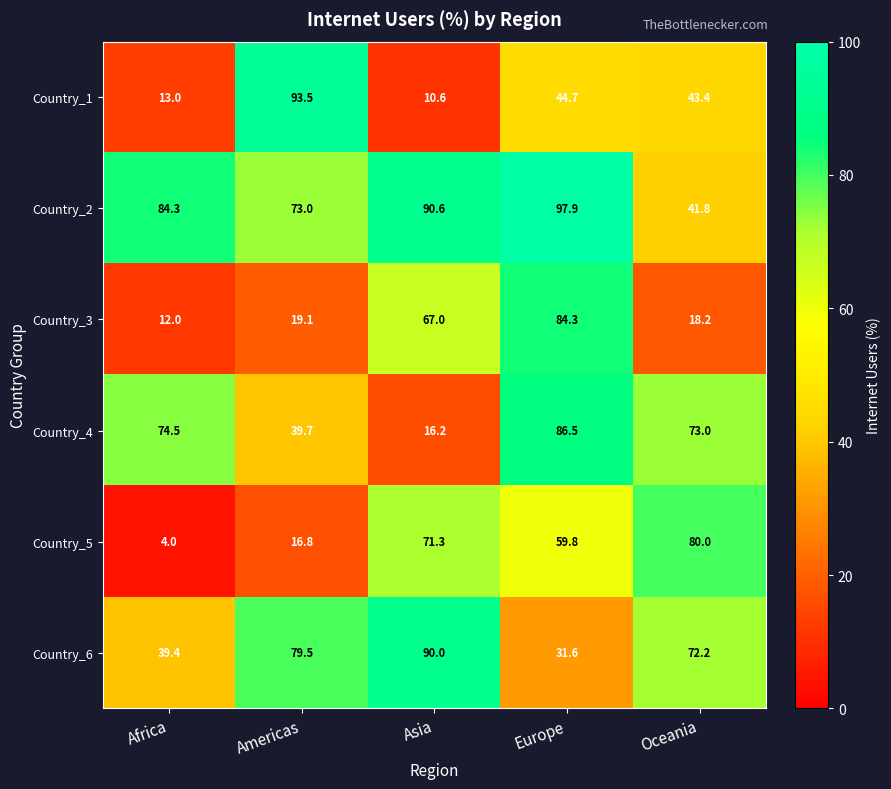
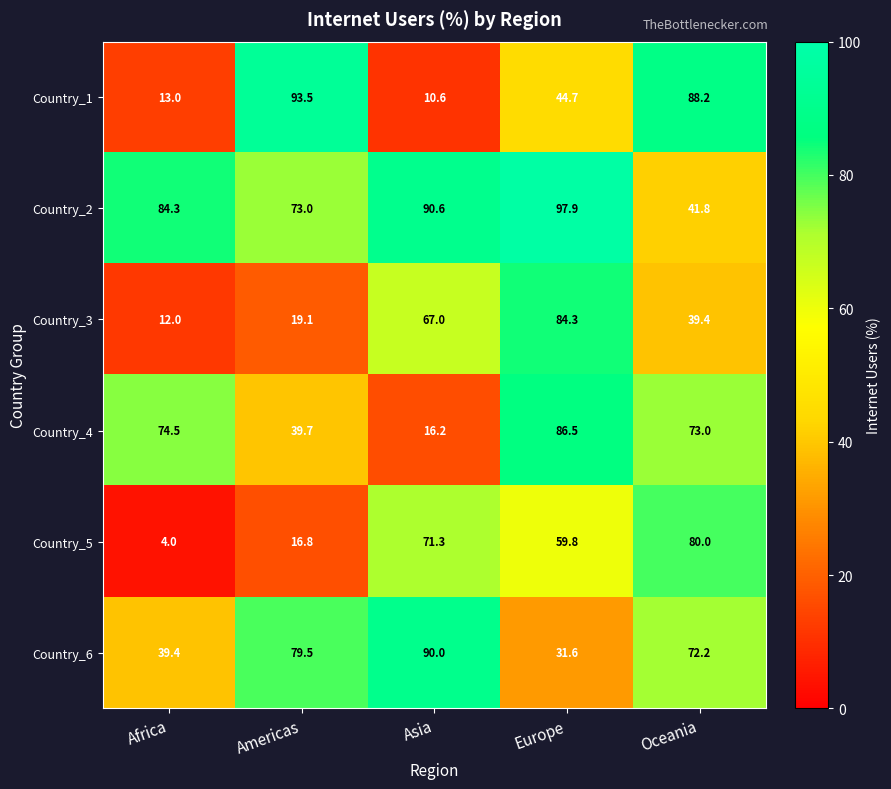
Country_1, Oceania: 43.4 -> 88.2
Country_3, Oceania: 18.2 -> 39.4
